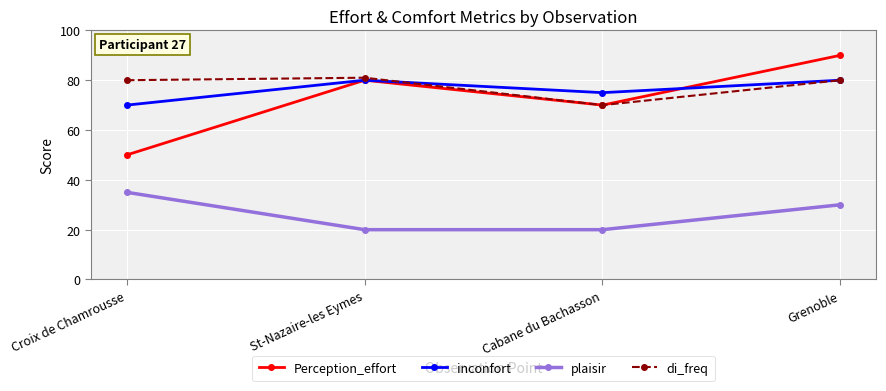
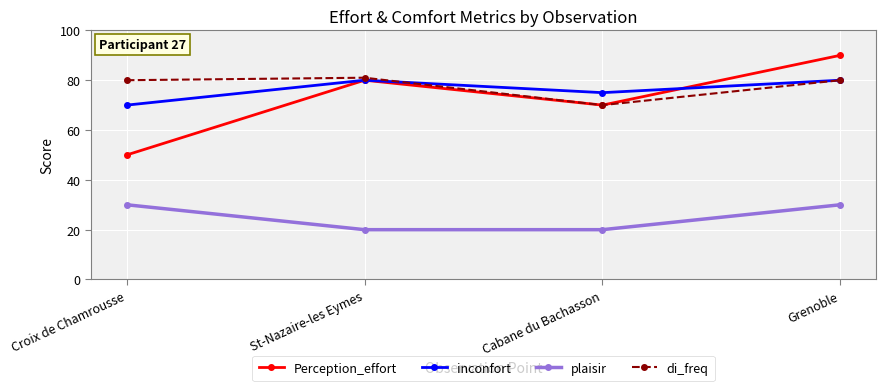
plaisir, Croix de Chamrousse: 35 -> 30
